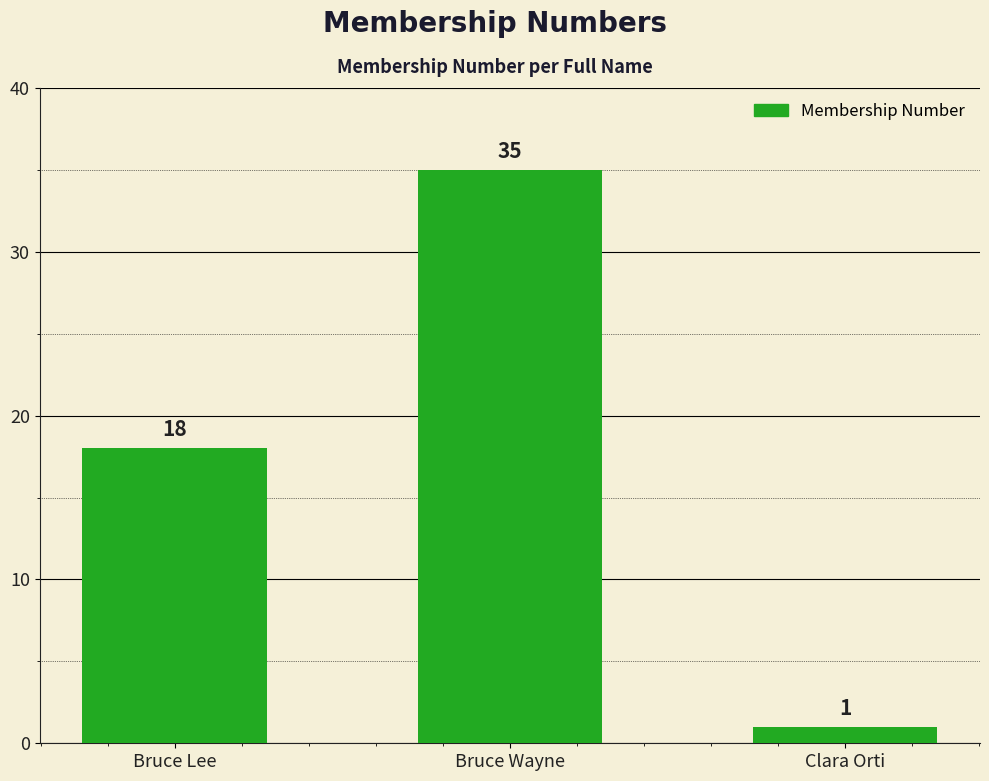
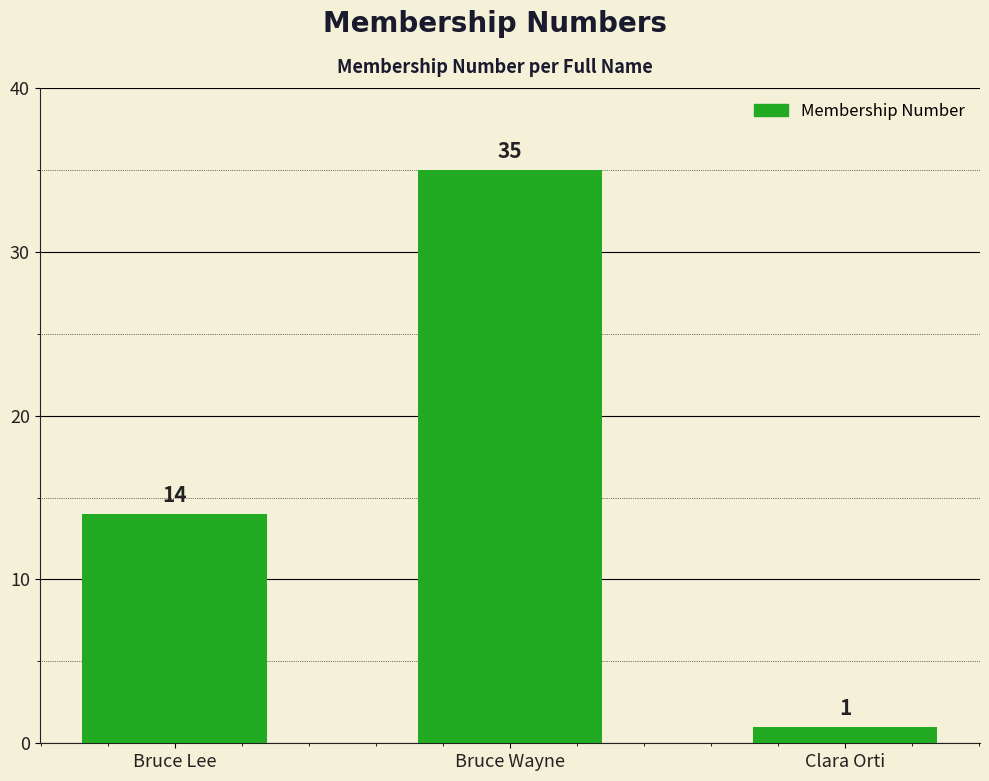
Bruce Lee: 18 -> 14
